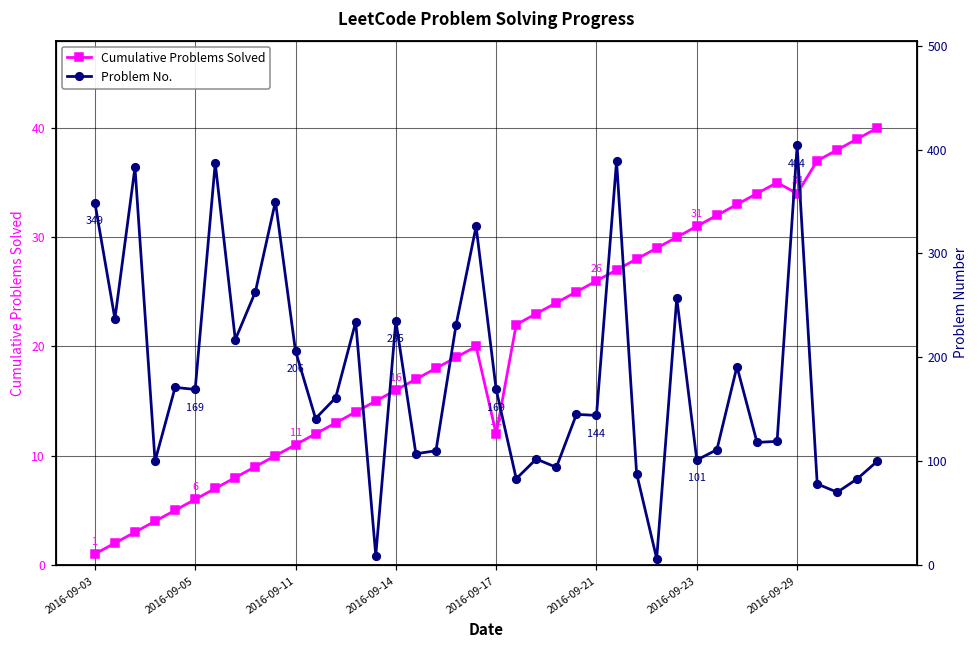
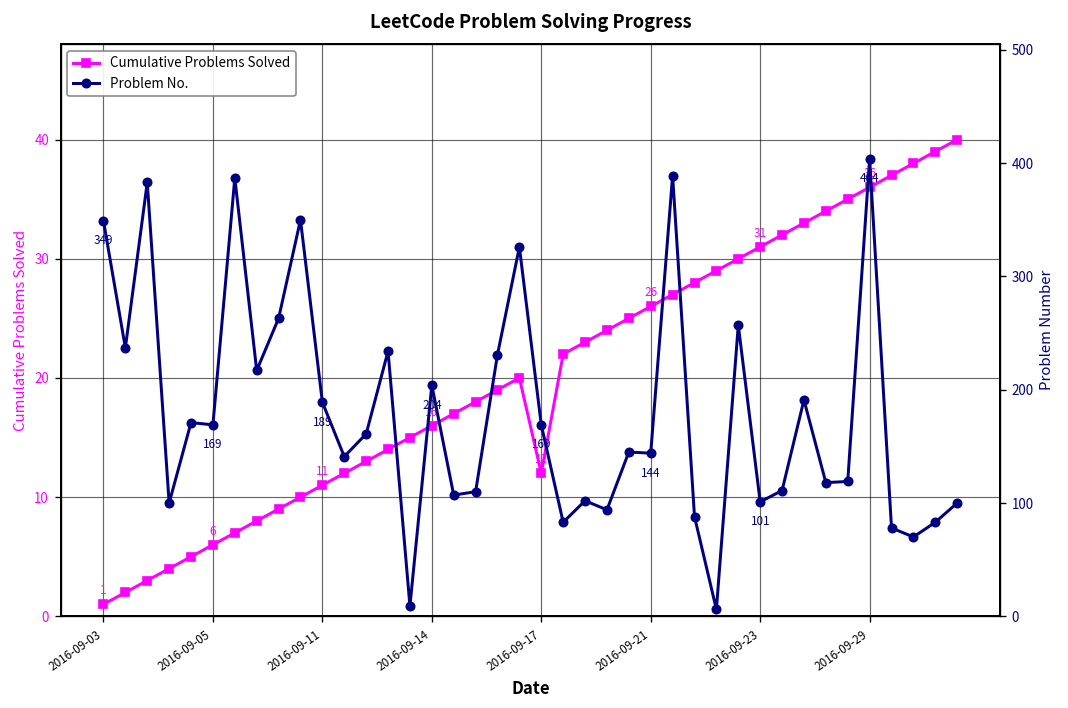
Cumulative Problems Solved, 2016-09-29: 34 -> 36
Problem No., 2016-09-11: 206 -> 189
Problem No., 2016-09-14: 235 -> 204
